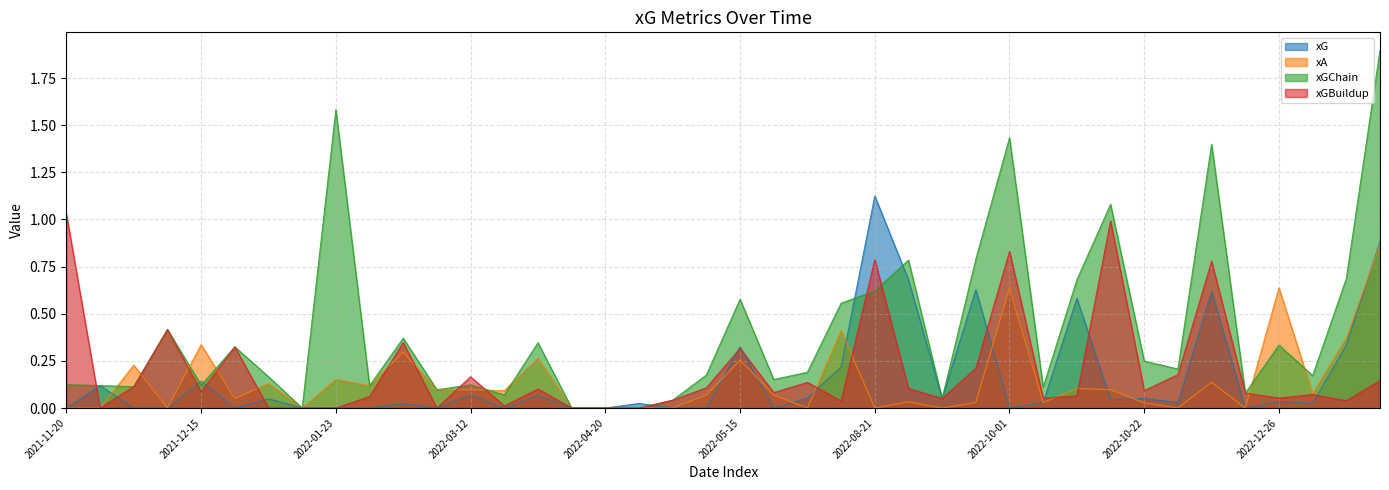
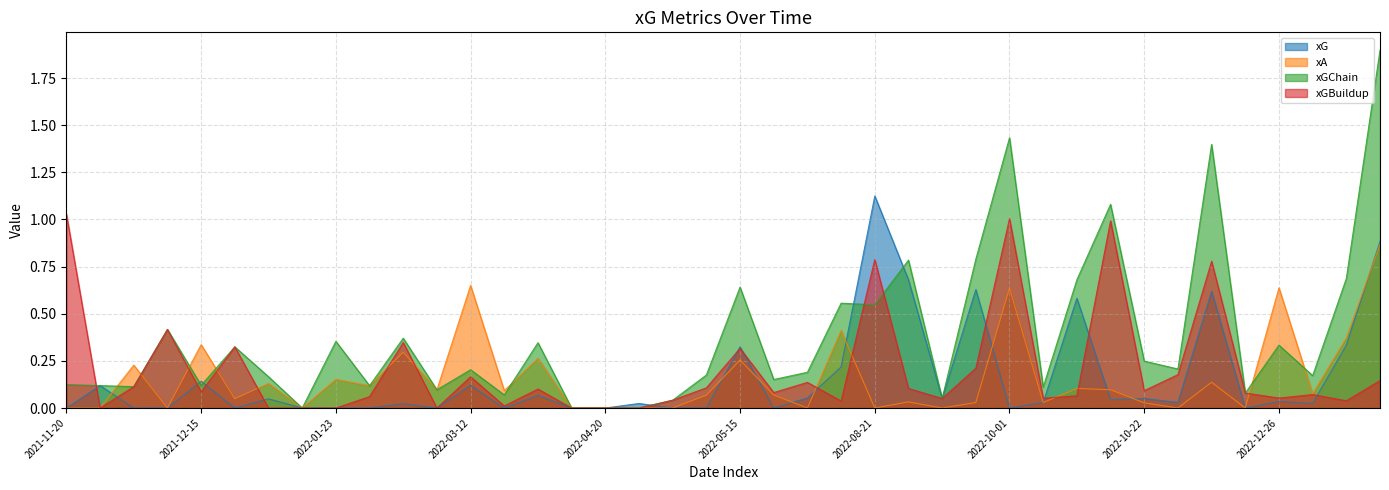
xGChain, 2022-01-23: 1.58 -> 0.35
xG, 2022-03-12: 0.07 -> 0.12
xA, 2022-03-12: 0.10 -> 0.65
xGChain, 2022-03-12: 0.12 -> 0.20
xGChain, 2022-05-15: 0.58 -> 0.64
xGChain, 2022-08-21: 0.62 -> 0.55
xGBuildup, 2022-10-01: 0.83 -> 1.00
